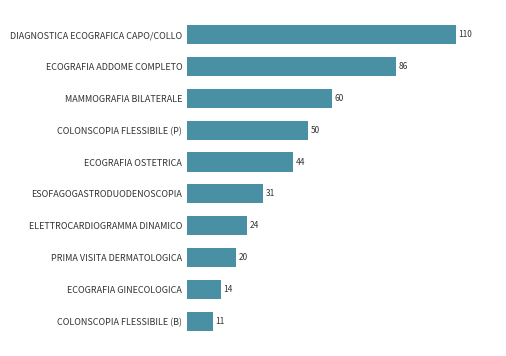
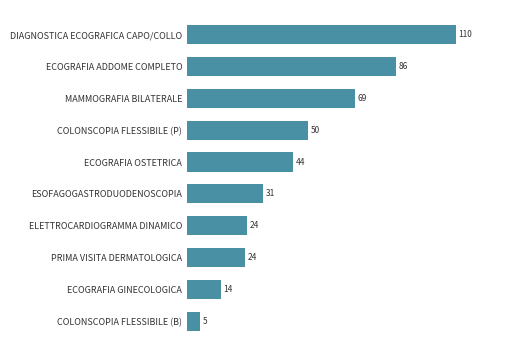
MAMMOGRAFIA BILATERALE: 60 -> 69
PRIMA VISITA DERMATOLOGICA: 20 -> 24
COLONSCOPIA FLESSIBILE (B): 11 -> 5
